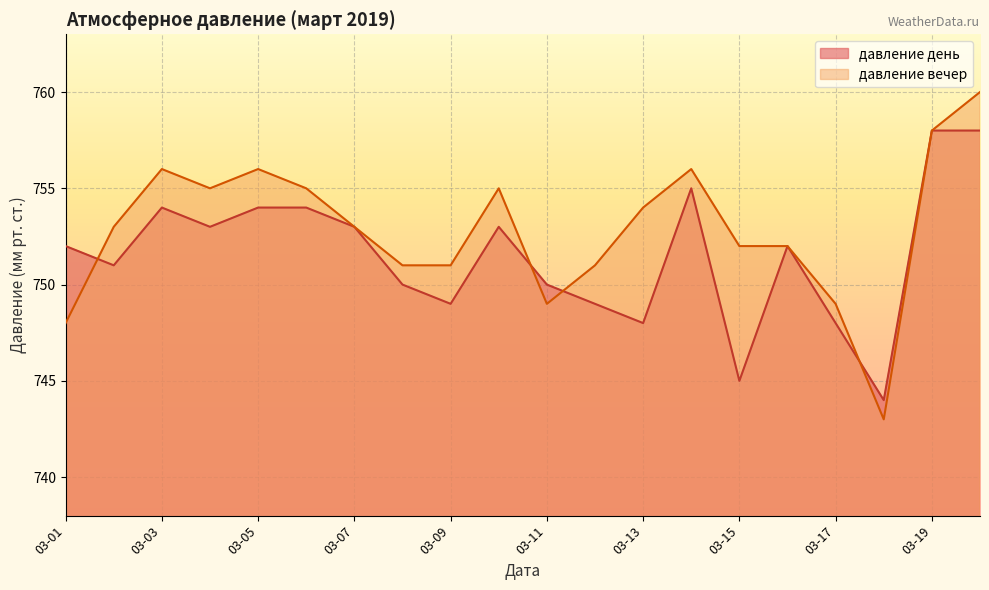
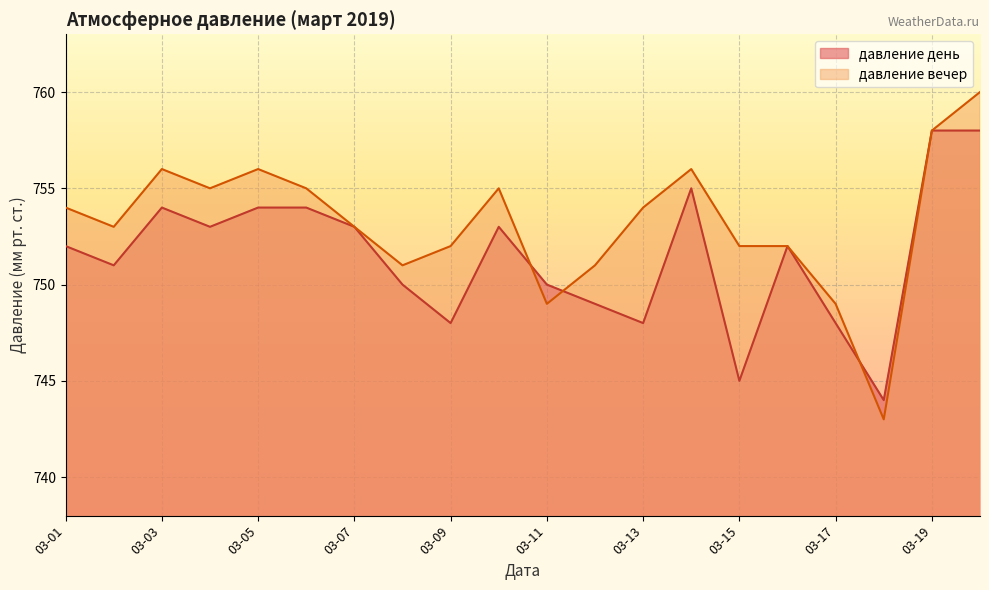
давление вечер, 03-01: 748 -> 754
давление день, 03-09: 749 -> 748
давление вечер, 03-09: 751 -> 752
